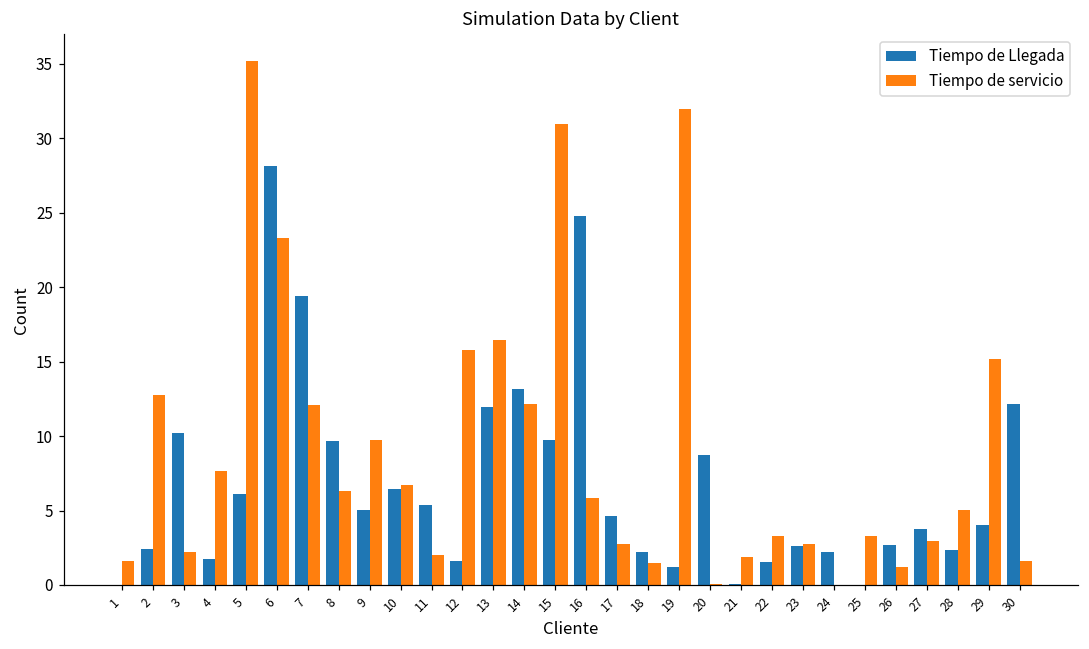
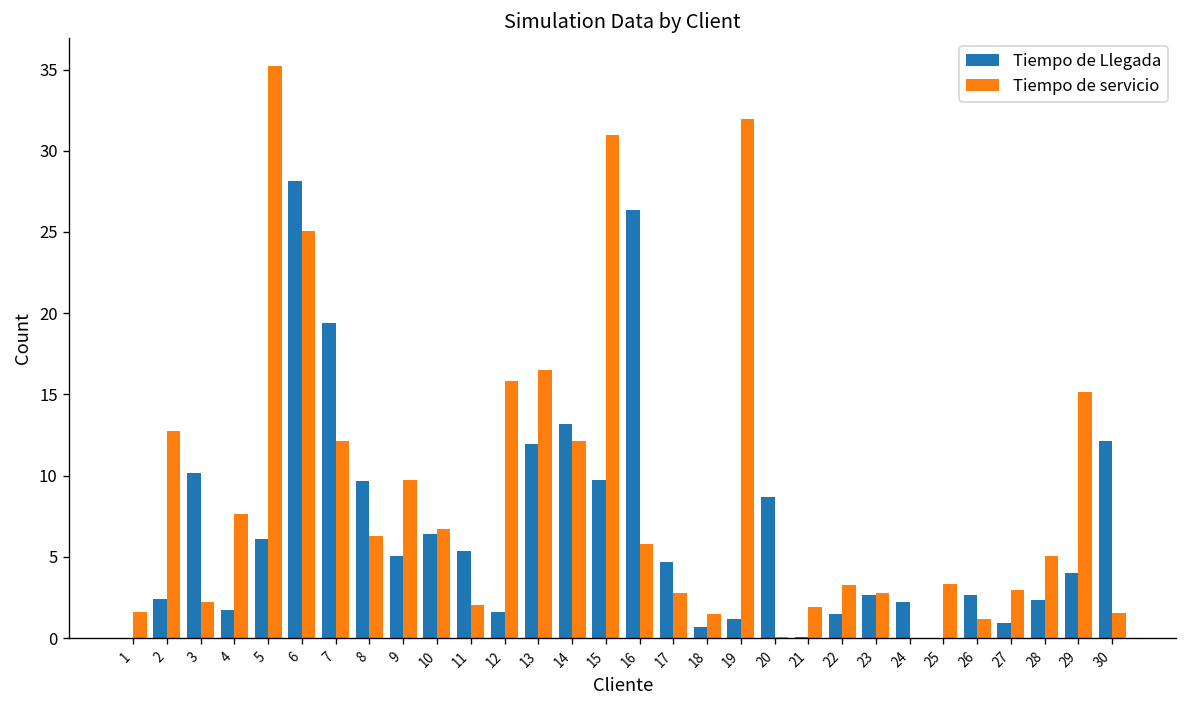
Tiempo de servicio, 6: 23.3 -> 25.1
Tiempo de Llegada, 16: 24.8 -> 26.4
Tiempo de Llegada, 18: 2.2 -> 0.7
Tiempo de Llegada, 27: 3.8 -> 0.9
